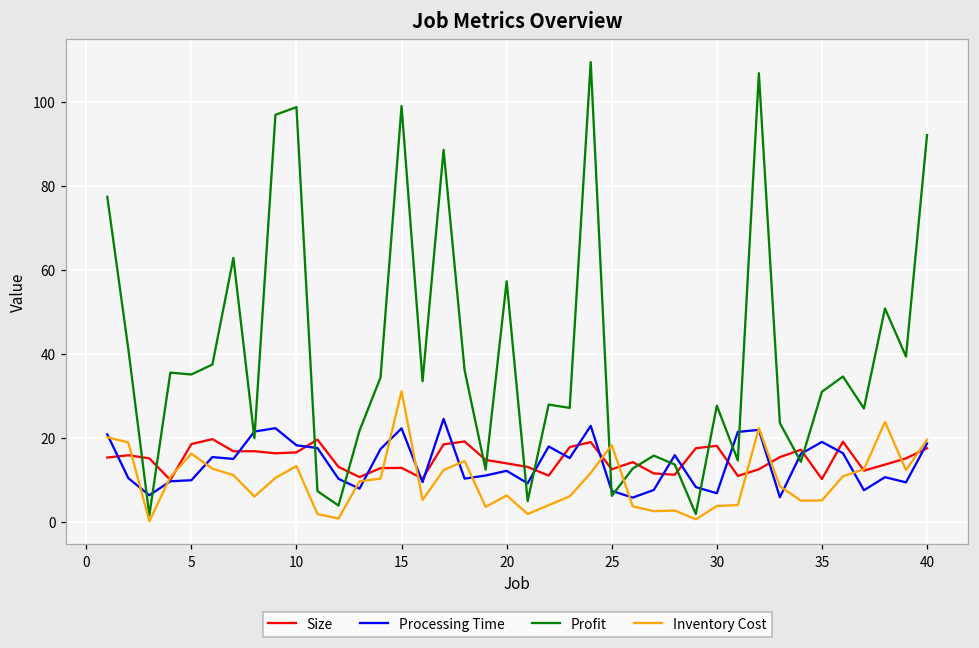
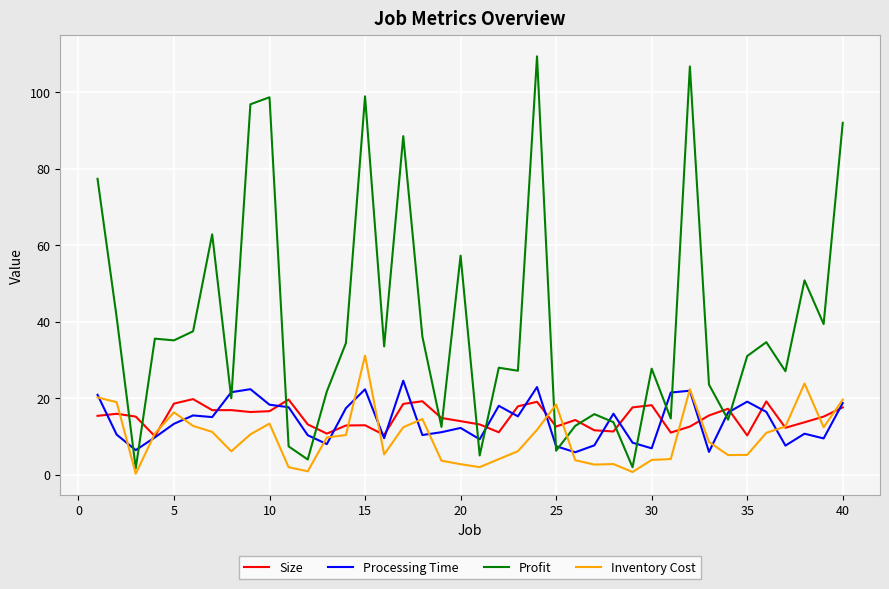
Processing Time, 5: 10 -> 13
Inventory Cost, 20: 6 -> 3
